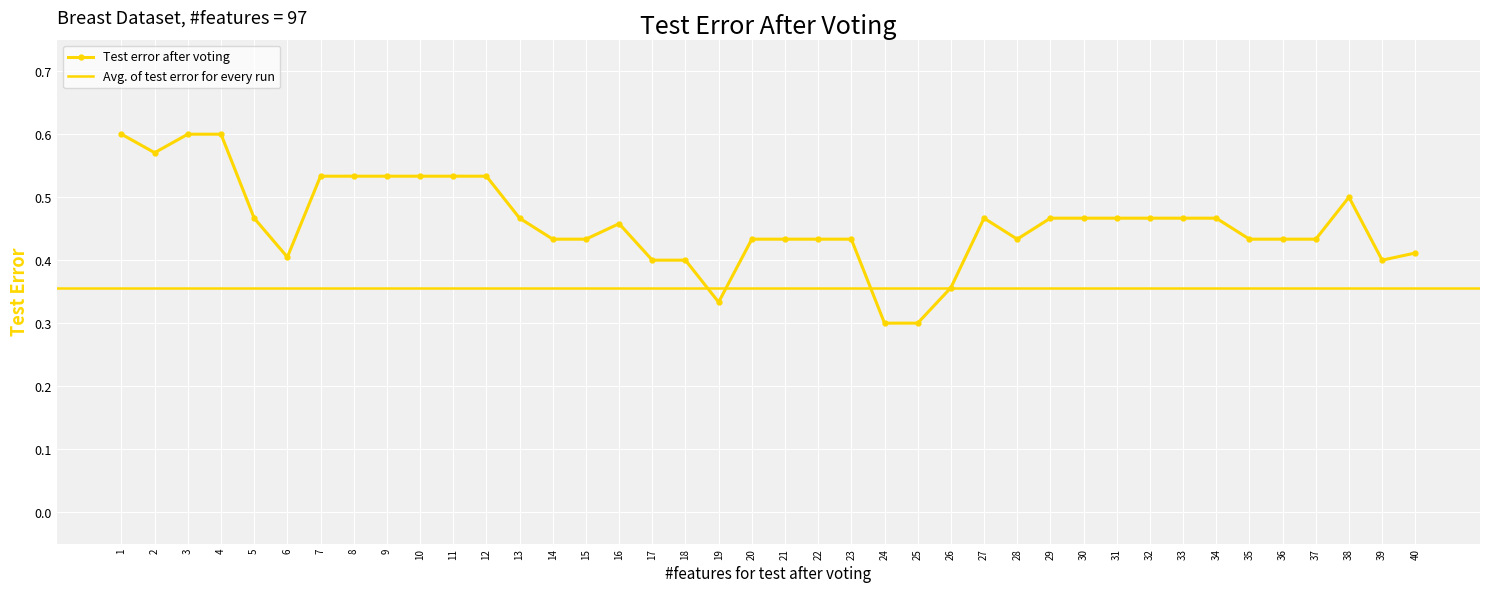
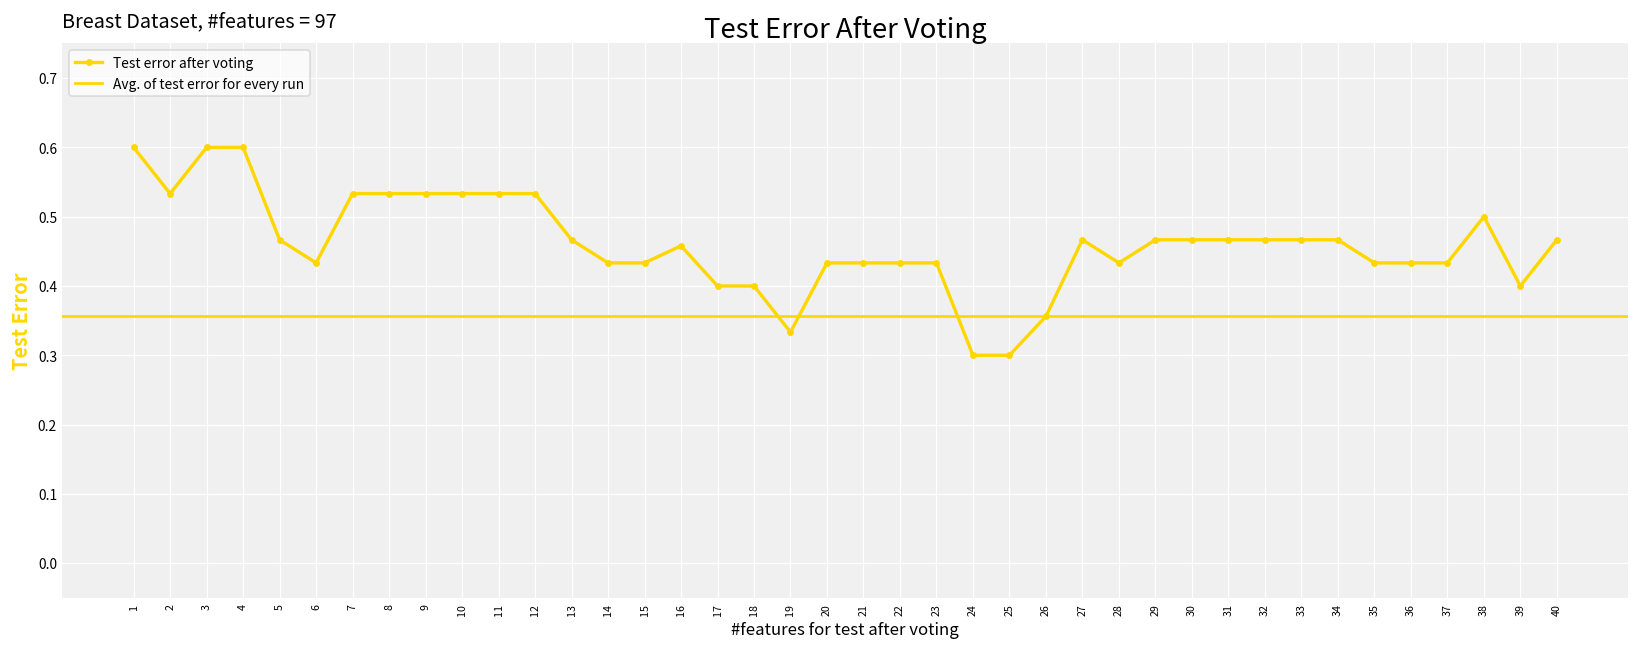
2: 0.57 -> 0.53
6: 0.40 -> 0.43
40: 0.41 -> 0.47
